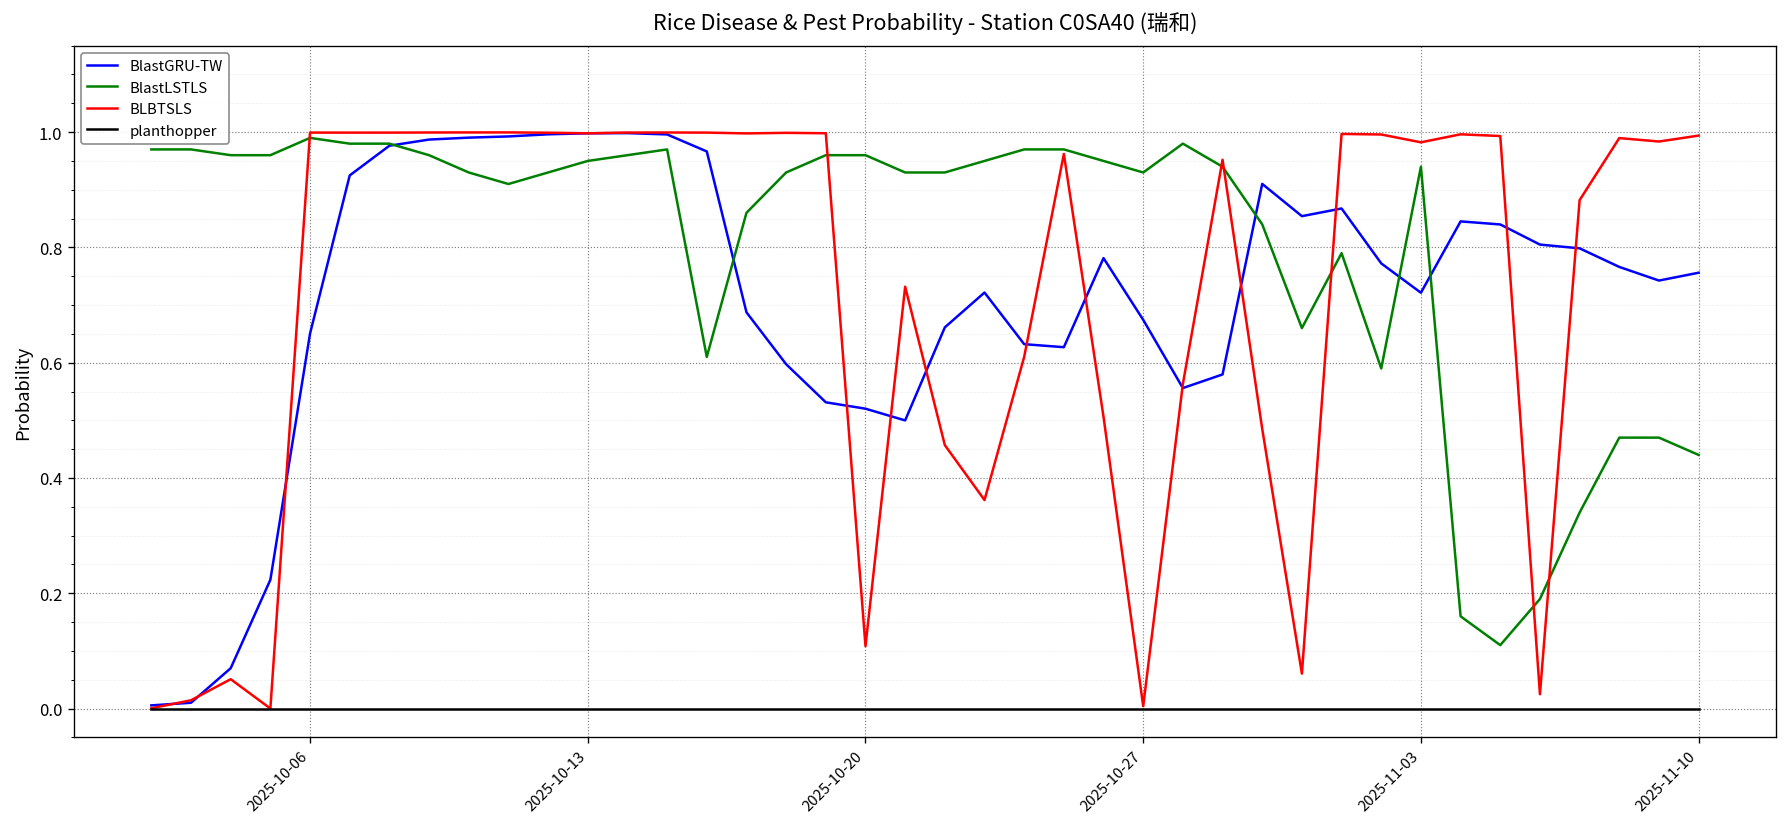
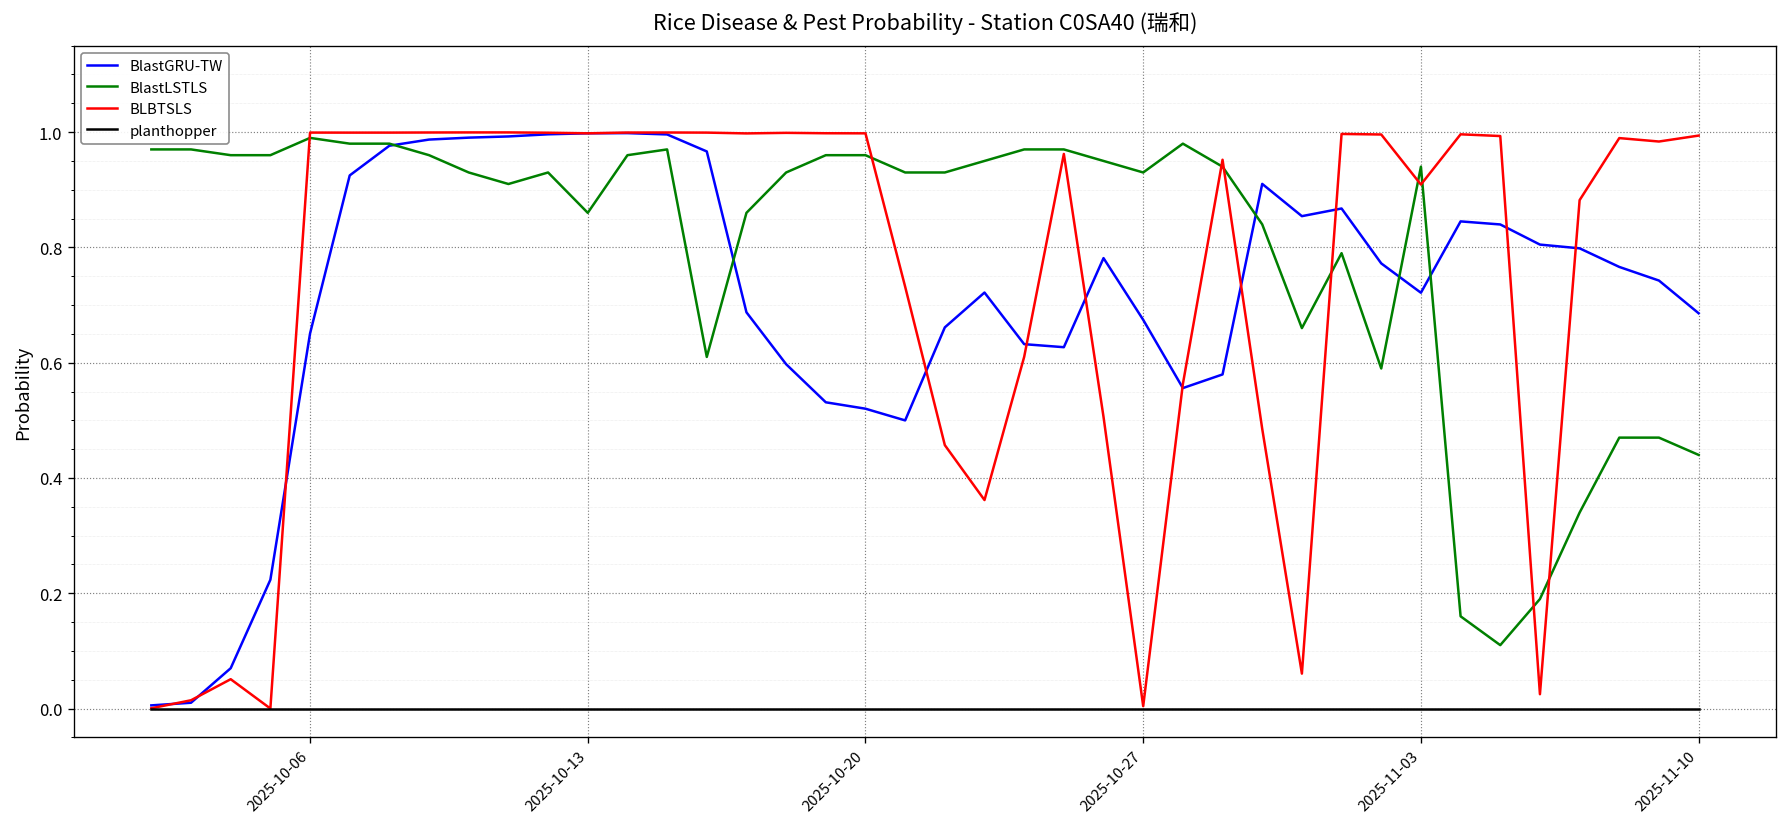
BlastLSTLS, 2025-10-13: 0.95 -> 0.86
BLBTSLS, 2025-10-20: 0.11 -> 1.00
BLBTSLS, 2025-11-03: 0.98 -> 0.91
BlastGRU-TW, 2025-11-10: 0.76 -> 0.69
